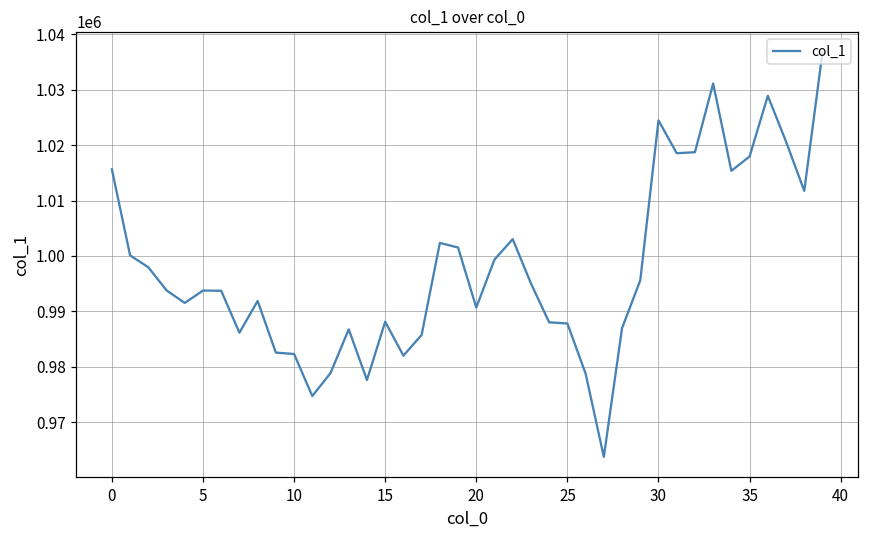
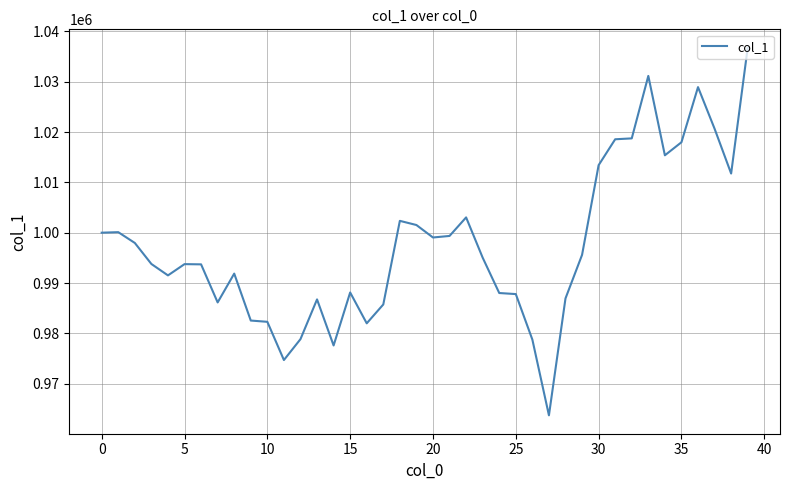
0: 1016000 -> 1000000
20: 991000 -> 999000
30: 1024000 -> 1013000
